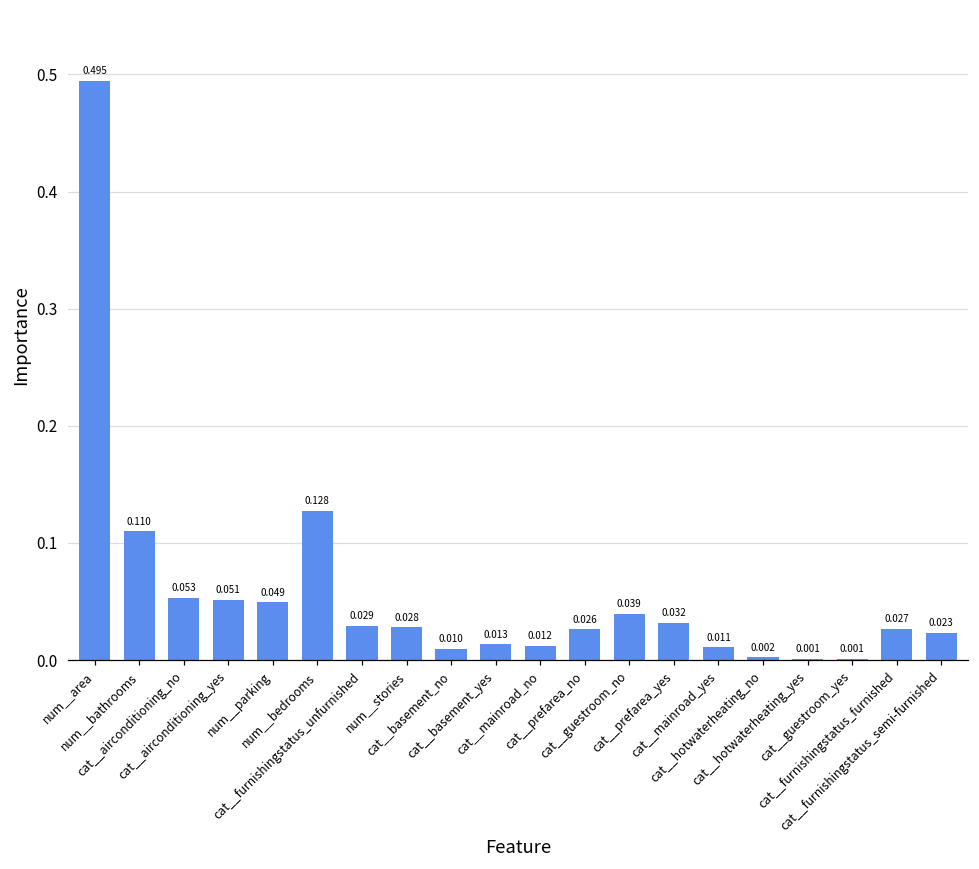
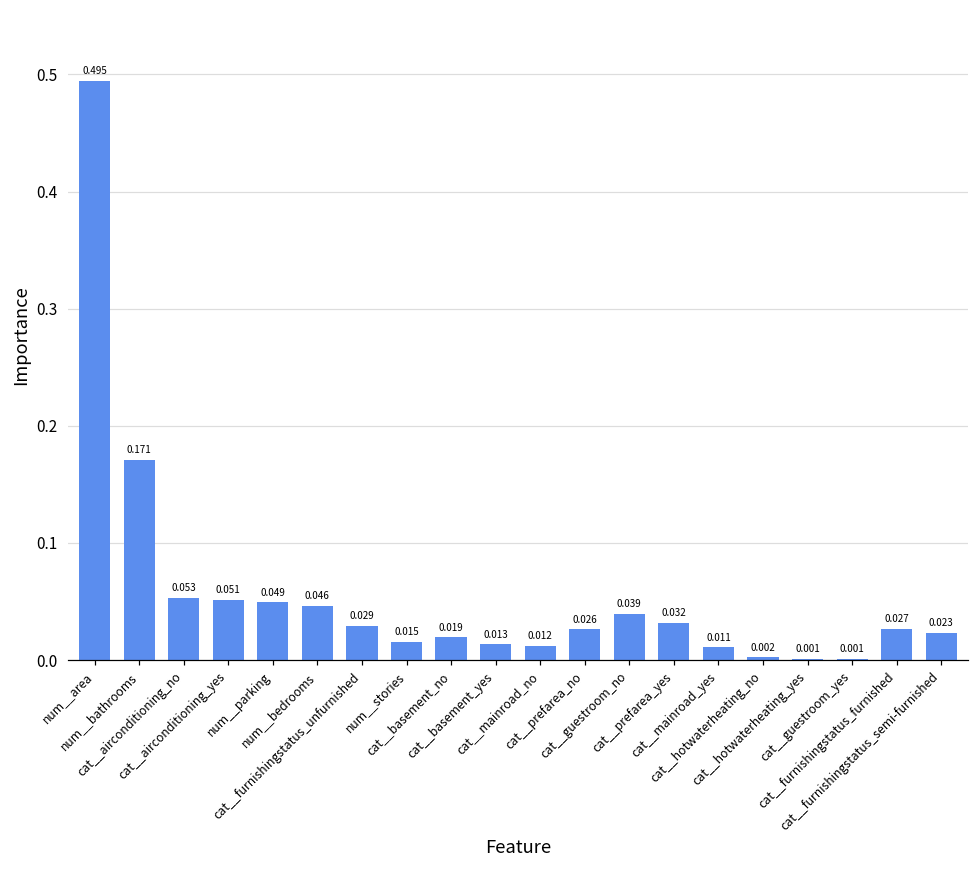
num__bathrooms: 0.110 -> 0.171
num__bedrooms: 0.128 -> 0.046
num__stories: 0.028 -> 0.015
cat__basement_no: 0.010 -> 0.019
